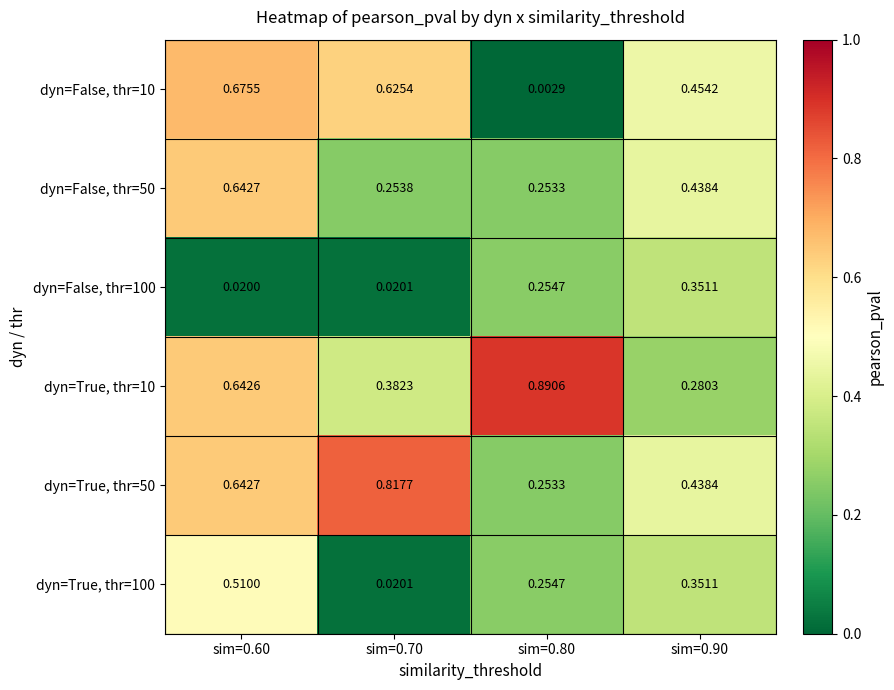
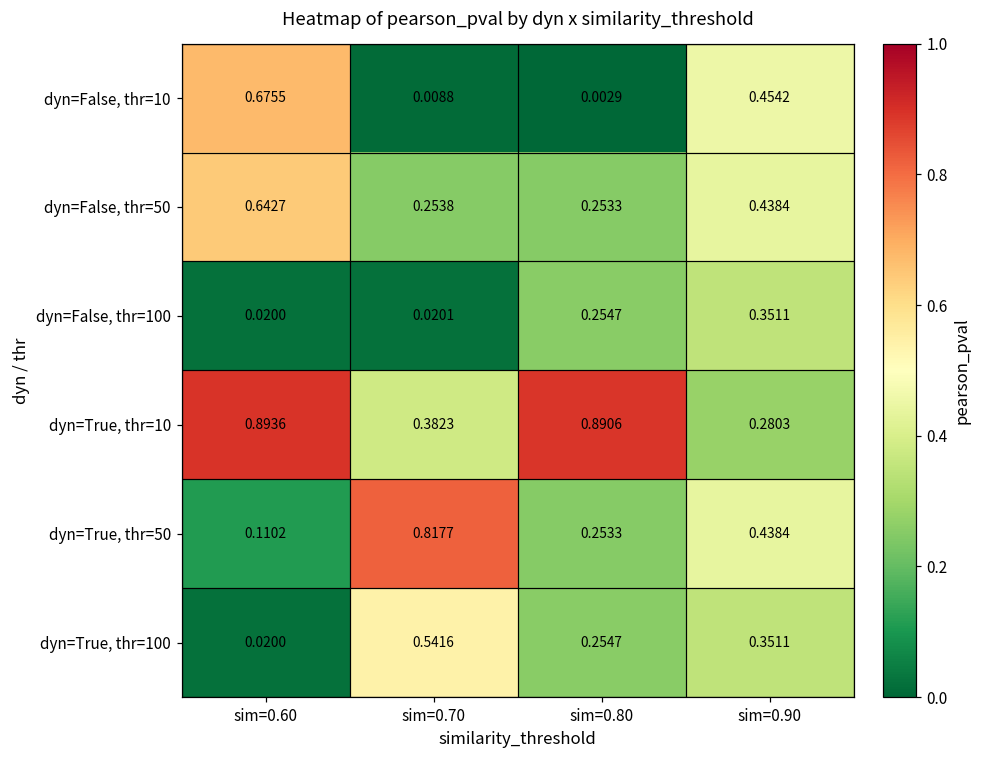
dyn=False, thr=10, sim=0.70: 0.6254 -> 0.0088
dyn=True, thr=10, sim=0.60: 0.6426 -> 0.8936
dyn=True, thr=50, sim=0.60: 0.6427 -> 0.1102
dyn=True, thr=100, sim=0.60: 0.5100 -> 0.0200
dyn=True, thr=100, sim=0.70: 0.0201 -> 0.5416
